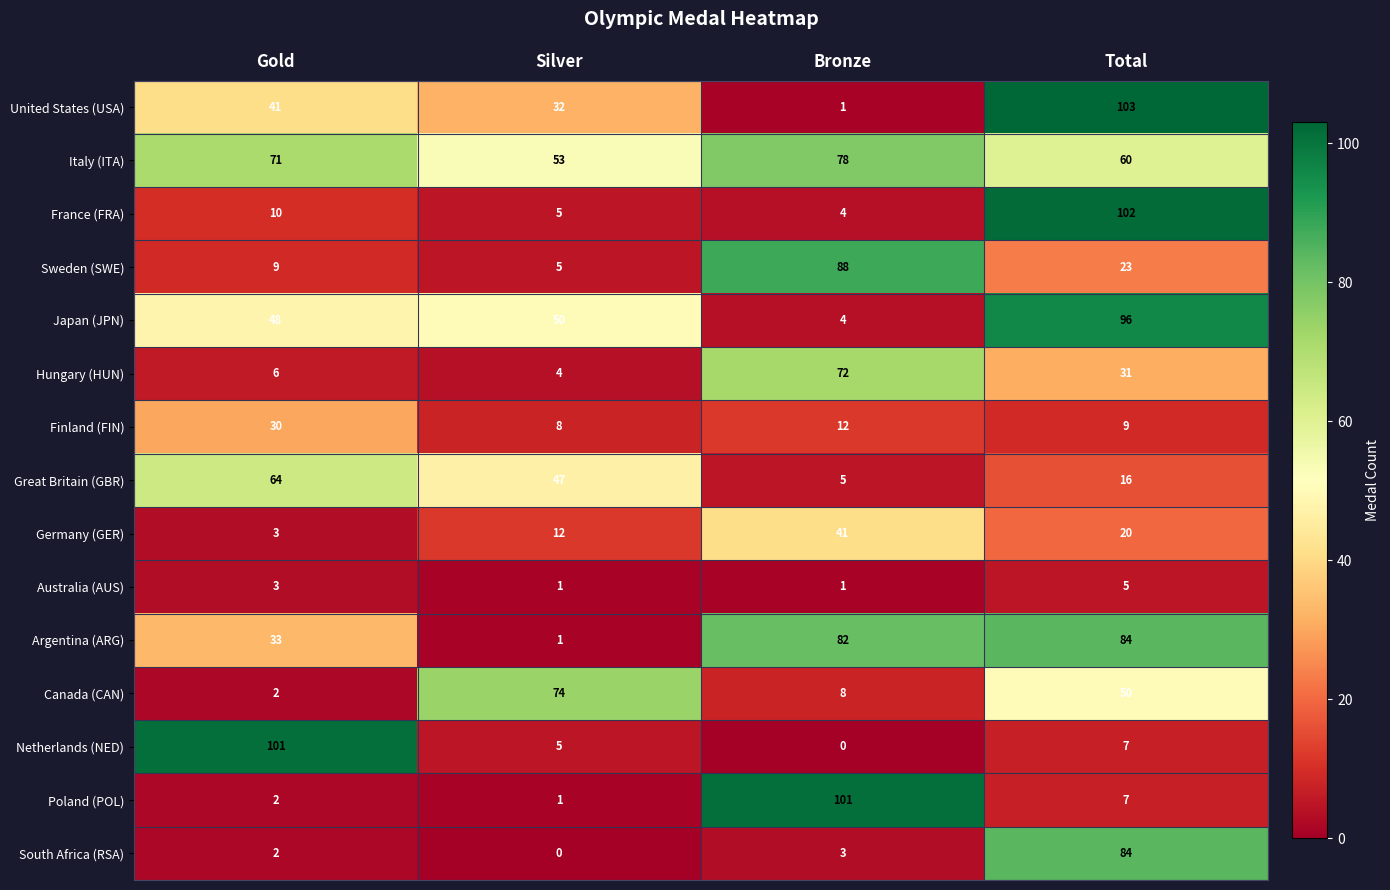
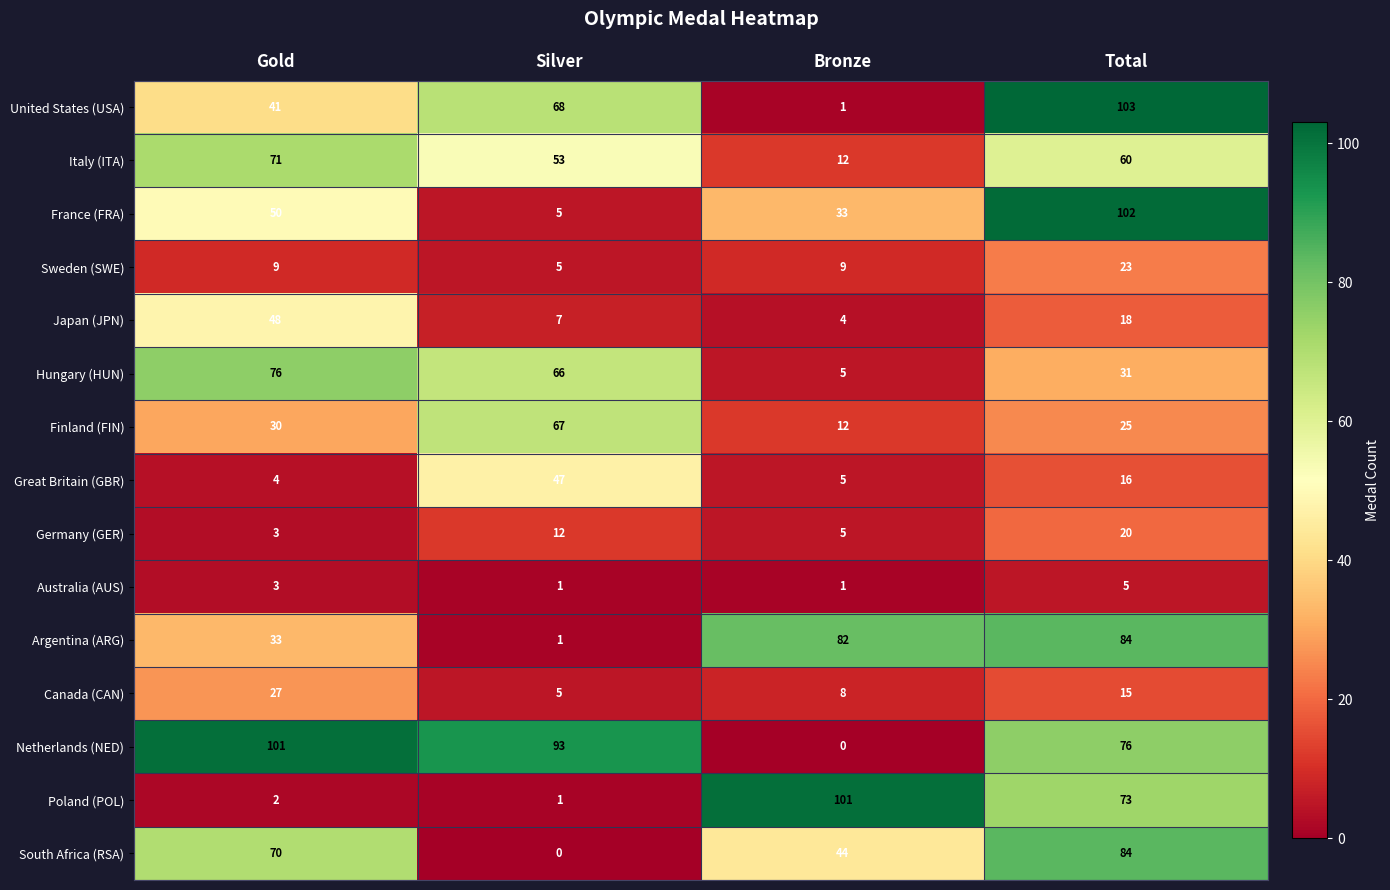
United States (USA), Silver: 32 -> 68
Italy (ITA), Bronze: 78 -> 12
France (FRA), Gold: 10 -> 50
France (FRA), Bronze: 4 -> 33
Sweden (SWE), Bronze: 88 -> 9
Japan (JPN), Silver: 50 -> 7
Japan (JPN), Total: 96 -> 18
Hungary (HUN), Gold: 6 -> 76
Hungary (HUN), Silver: 4 -> 66
Hungary (HUN), Bronze: 72 -> 5
Finland (FIN), Silver: 8 -> 67
Finland (FIN), Total: 9 -> 25
Great Britain (GBR), Gold: 64 -> 4
Germany (GER), Bronze: 41 -> 5
Canada (CAN), Gold: 2 -> 27
Canada (CAN), Silver: 74 -> 5
Canada (CAN), Total: 50 -> 15
Netherlands (NED), Silver: 5 -> 93
Netherlands (NED), Total: 7 -> 76
Poland (POL), Total: 7 -> 73
South Africa (RSA), Gold: 2 -> 70
South Africa (RSA), Bronze: 3 -> 44
